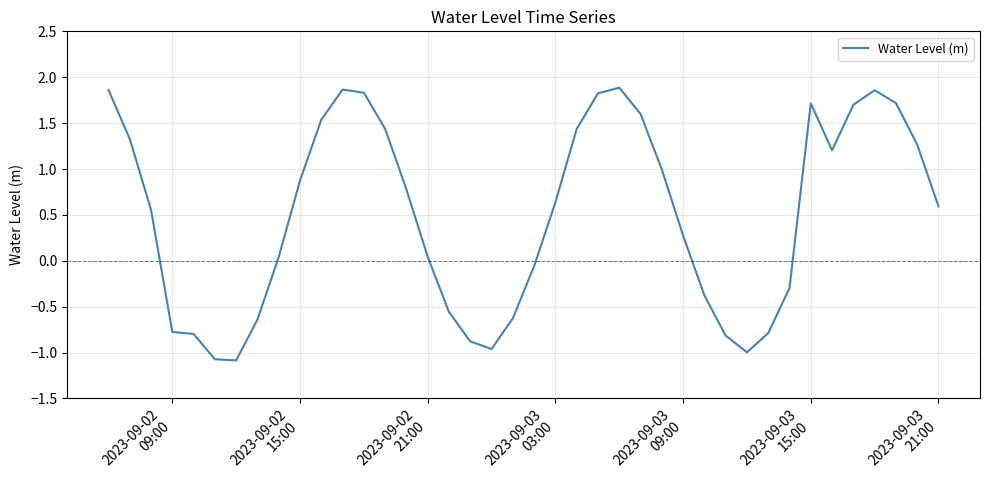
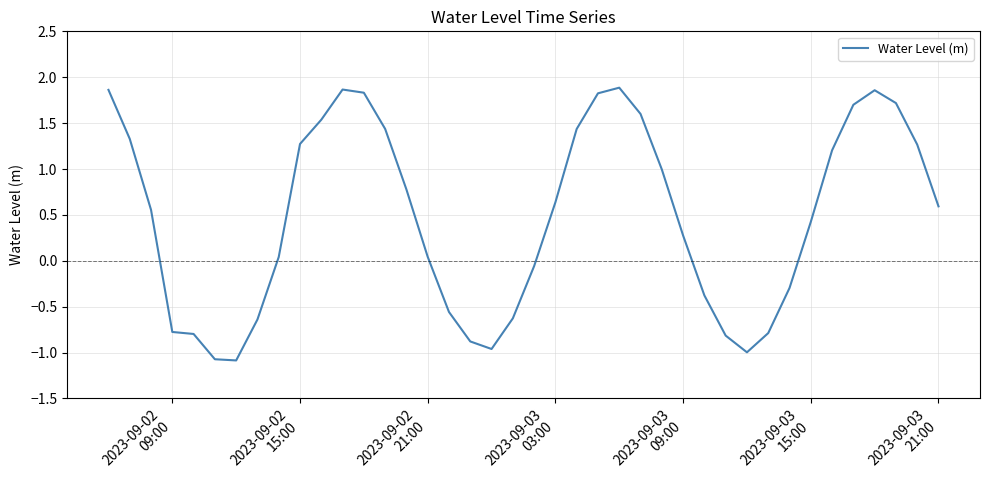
2023-09-02 15:00: 0.9 -> 1.3
2023-09-03 15:00: 1.7 -> 0.4
